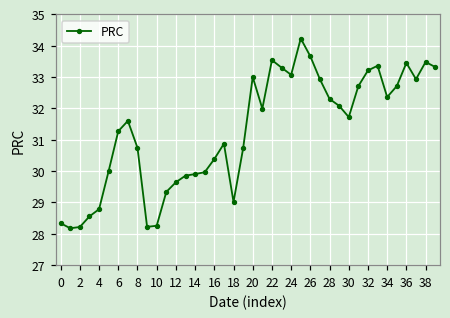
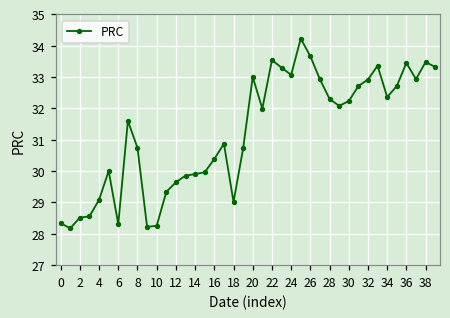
2: 28.2 -> 28.5
4: 28.8 -> 29.1
6: 31.3 -> 28.3
30: 31.7 -> 32.2
32: 33.2 -> 32.9
